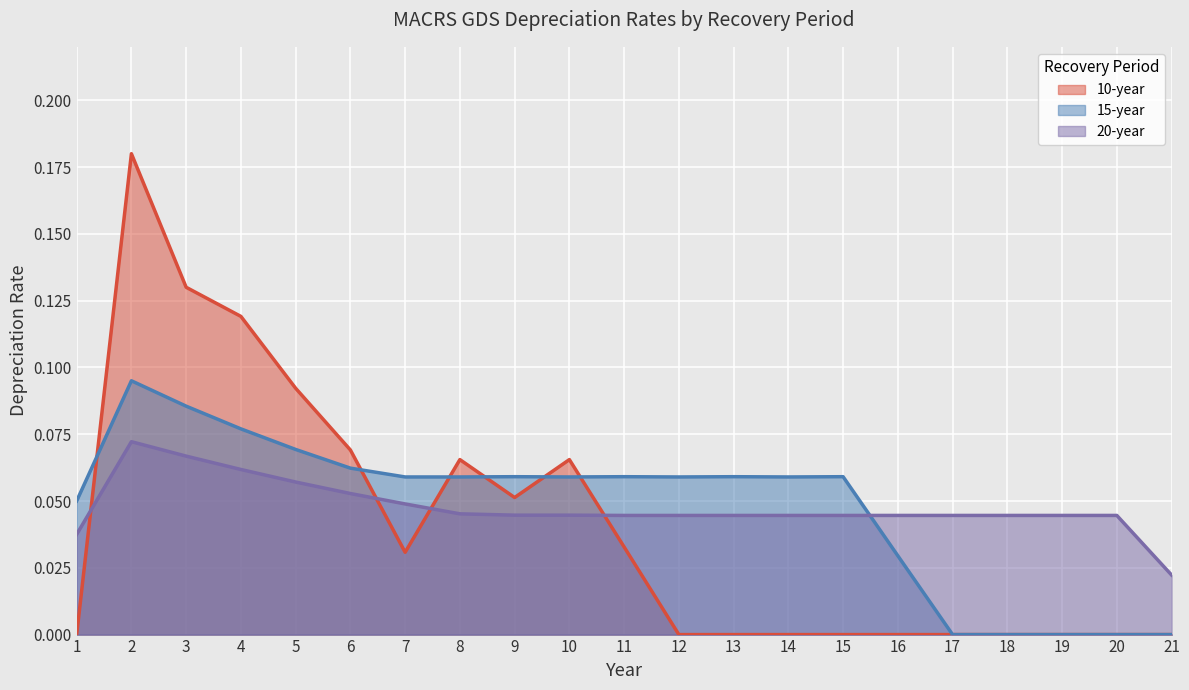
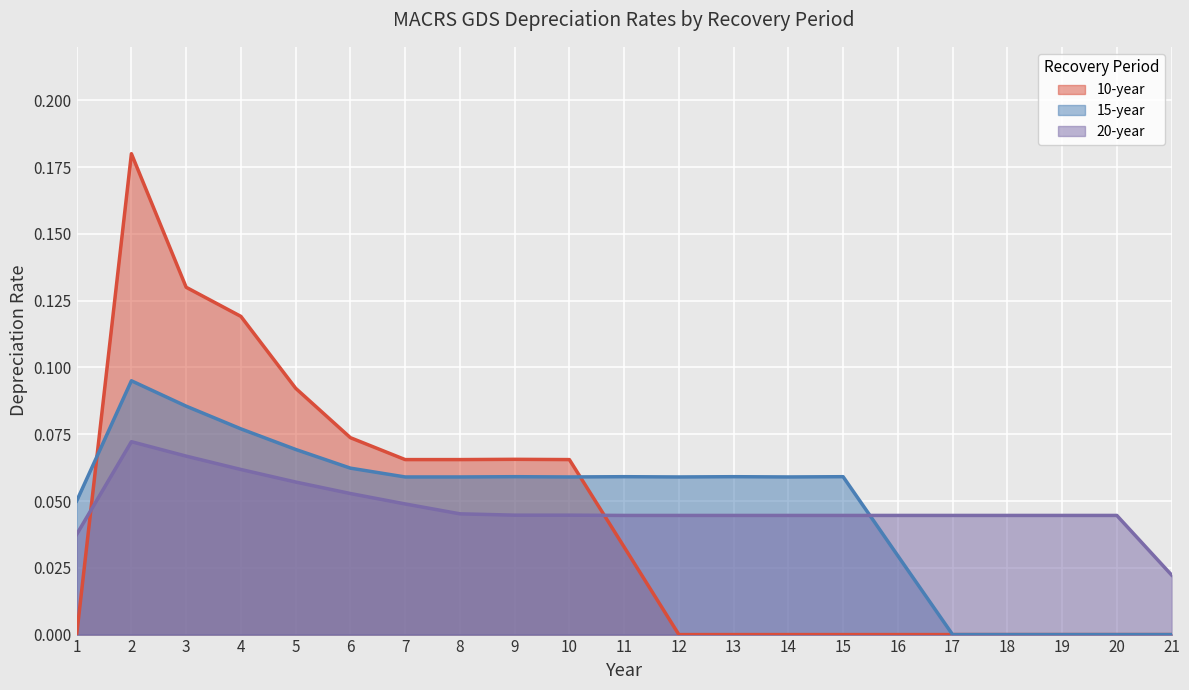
10-year, 6: 0.069 -> 0.074
10-year, 7: 0.031 -> 0.066
10-year, 9: 0.051 -> 0.066
